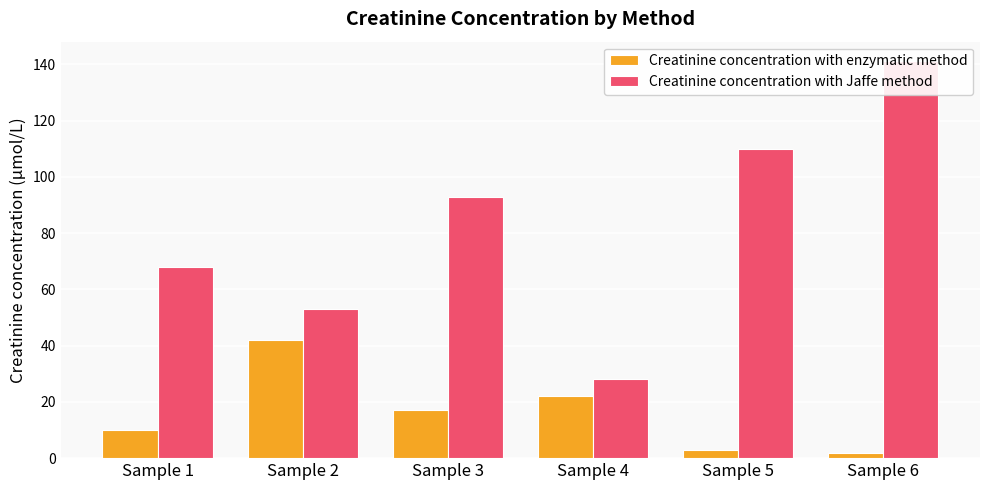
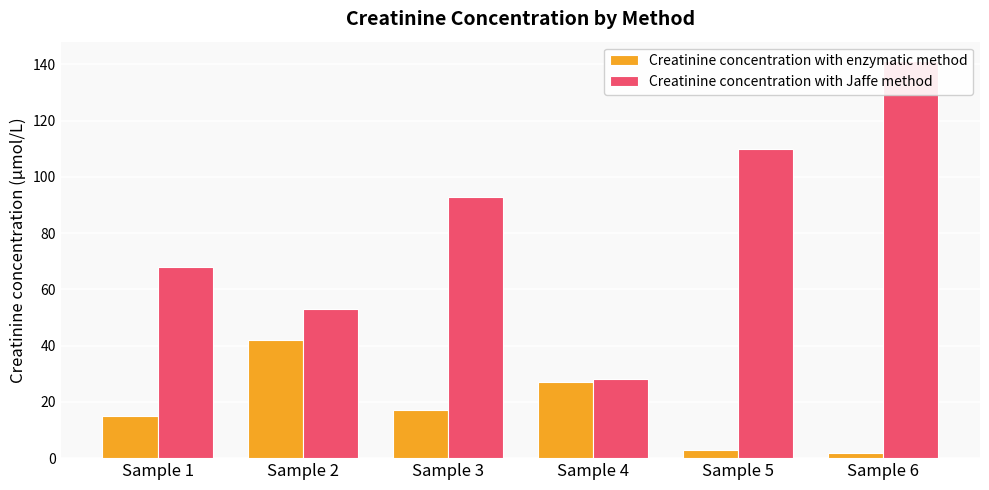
Creatinine concentration with enzymatic method, Sample 1: 10 -> 15
Creatinine concentration with enzymatic method, Sample 4: 22 -> 27
